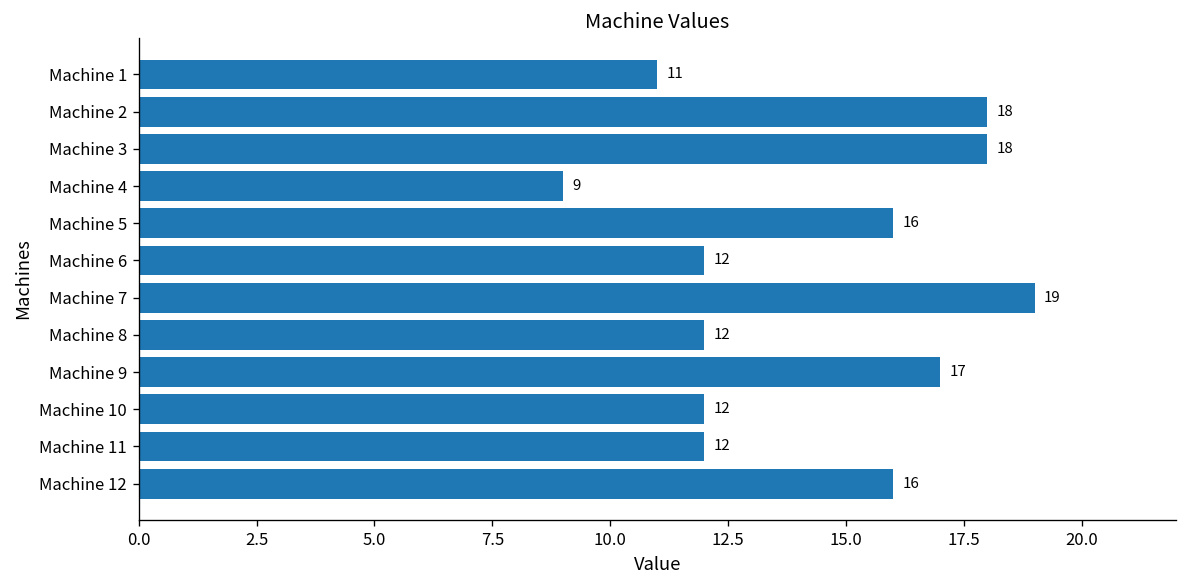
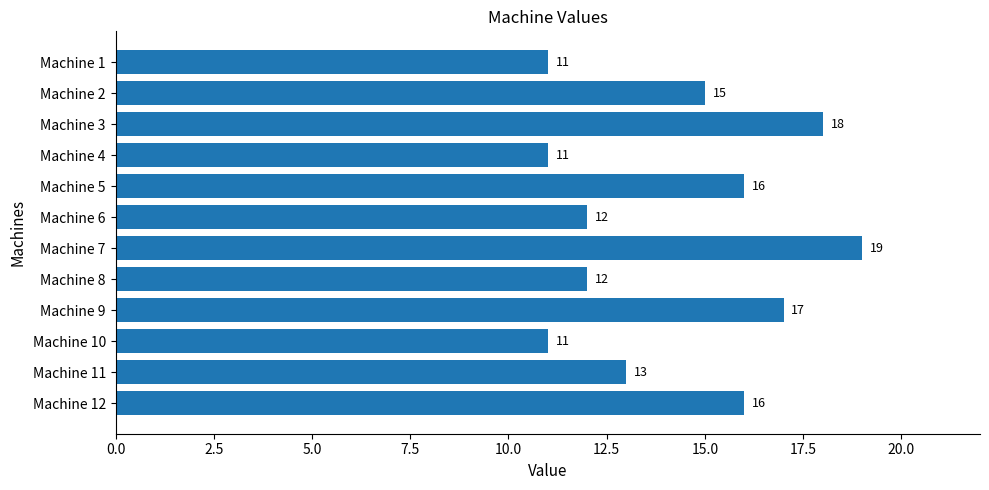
Machine 2: 18 -> 15
Machine 4: 9 -> 11
Machine 10: 12 -> 11
Machine 11: 12 -> 13
